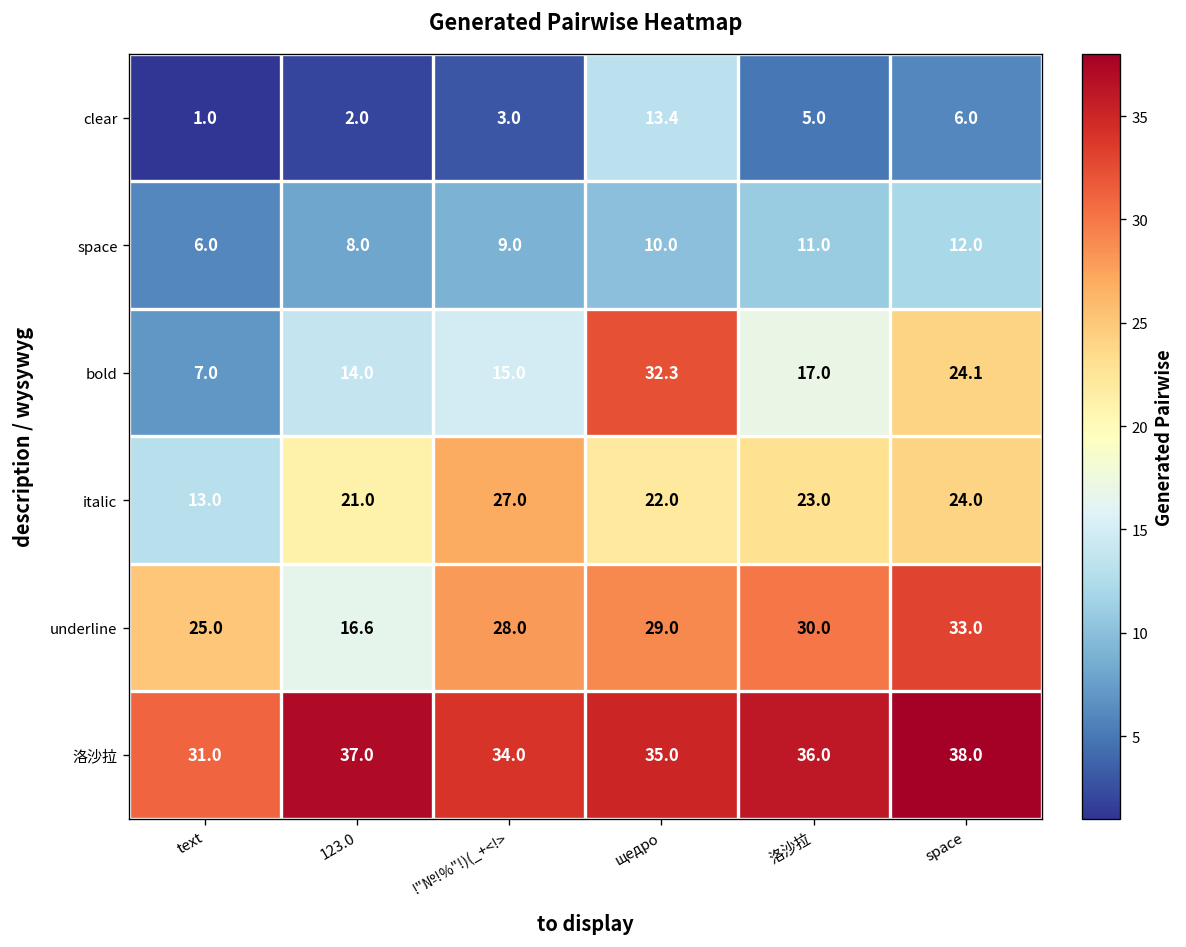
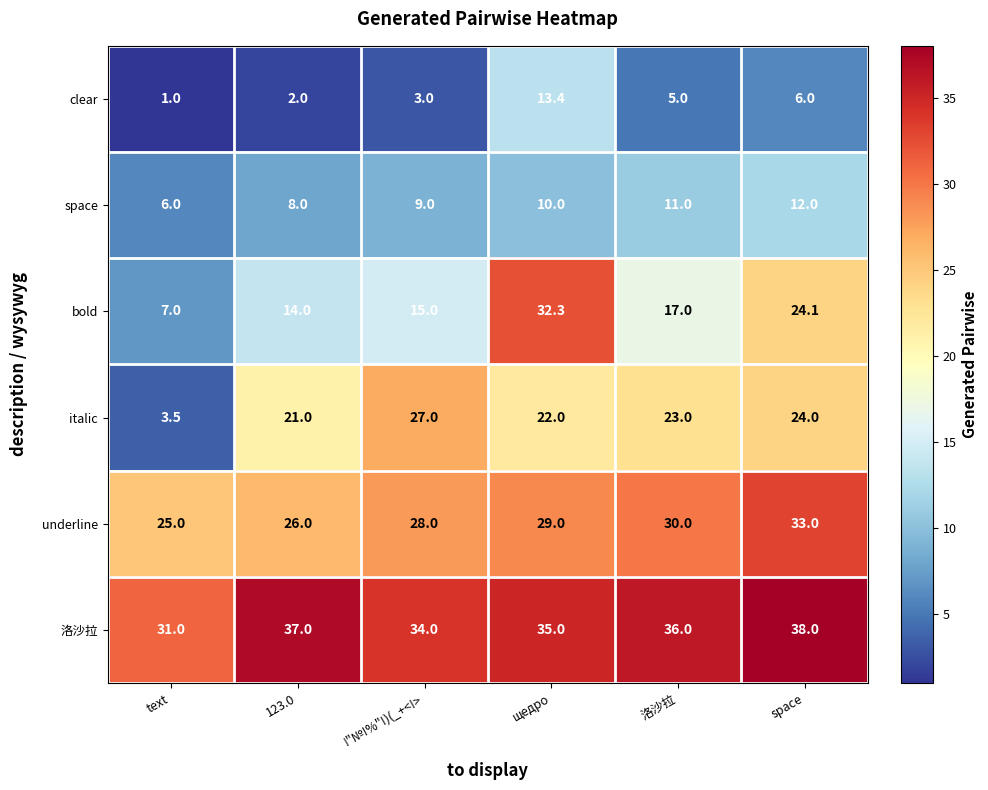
italic, text: 13.0 -> 3.5
underline, 123.0: 16.6 -> 26.0
